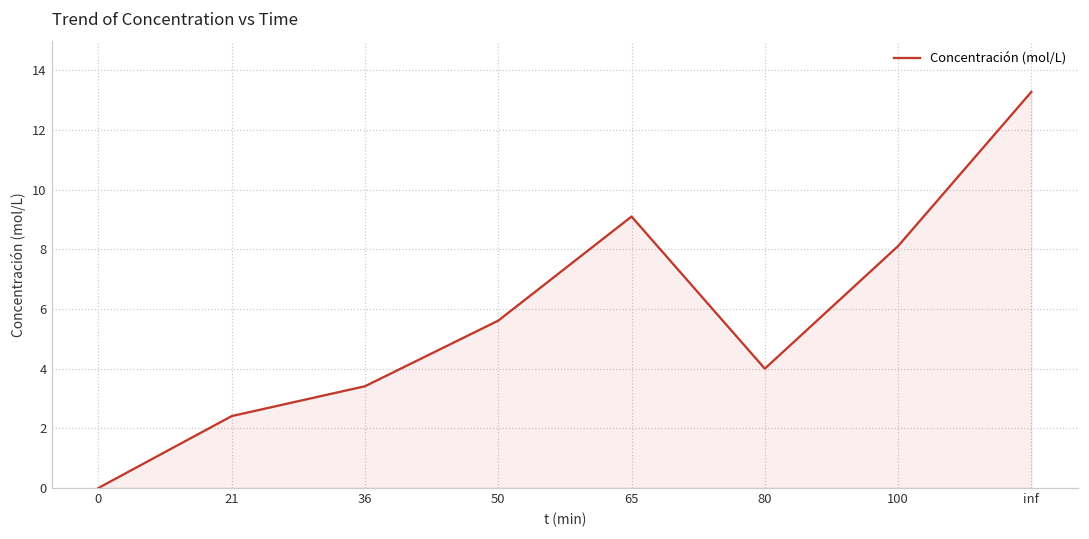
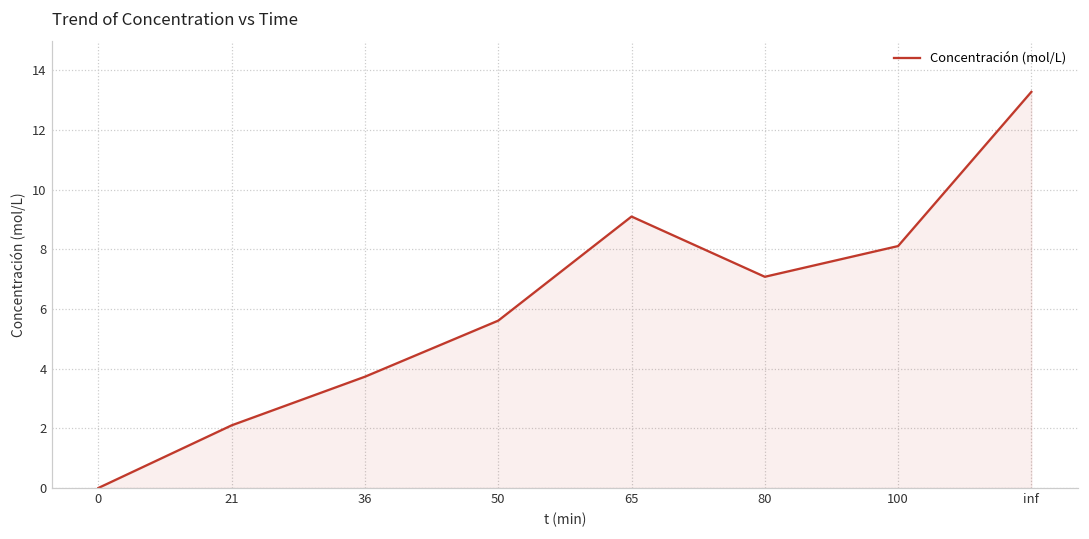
21: 2.4 -> 2.1
36: 3.4 -> 3.7
80: 4.0 -> 7.1
